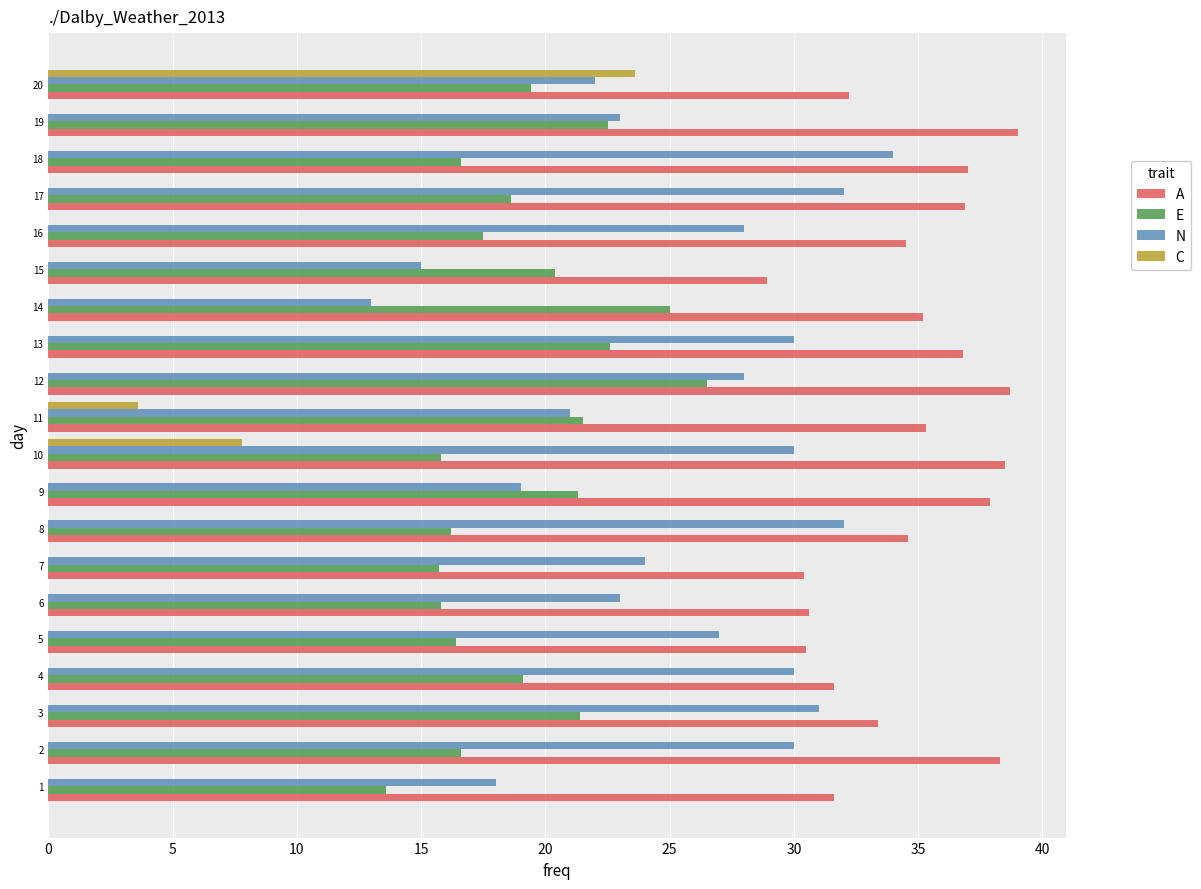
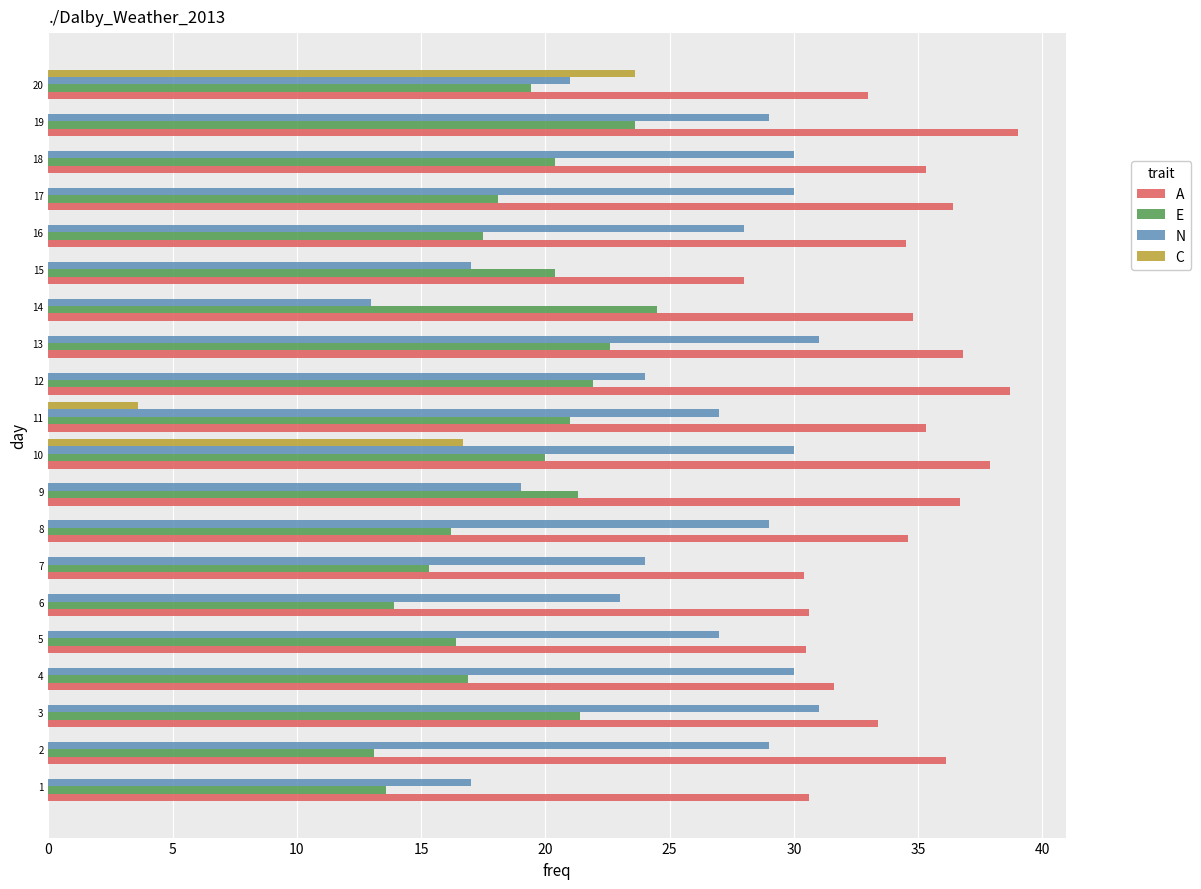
N, 20: 22 -> 21
A, 20: 32.2 -> 33.0
N, 19: 23 -> 29
E, 19: 22.5 -> 23.6
N, 18: 34 -> 30
E, 18: 16.6 -> 20.4
A, 18: 37.0 -> 35.3
N, 17: 32 -> 30
E, 17: 18.6 -> 18.1
A, 17: 36.9 -> 36.4
N, 15: 15 -> 17
A, 15: 28.9 -> 28.0
E, 14: 25.0 -> 24.5
A, 14: 35.2 -> 34.8
N, 13: 30 -> 31
N, 12: 28 -> 24
E, 12: 26.5 -> 21.9
N, 11: 21 -> 27
E, 11: 21.5 -> 21.0
C, 10: 7.8 -> 16.7
E, 10: 15.8 -> 20.0
A, 10: 38.5 -> 37.9
A, 9: 37.9 -> 36.7
N, 8: 32 -> 29
E, 7: 15.7 -> 15.3
E, 6: 15.8 -> 13.9
E, 4: 19.1 -> 16.9
N, 2: 30 -> 29
E, 2: 16.6 -> 13.1
A, 2: 38.3 -> 36.1
N, 1: 18 -> 17
A, 1: 31.6 -> 30.6
